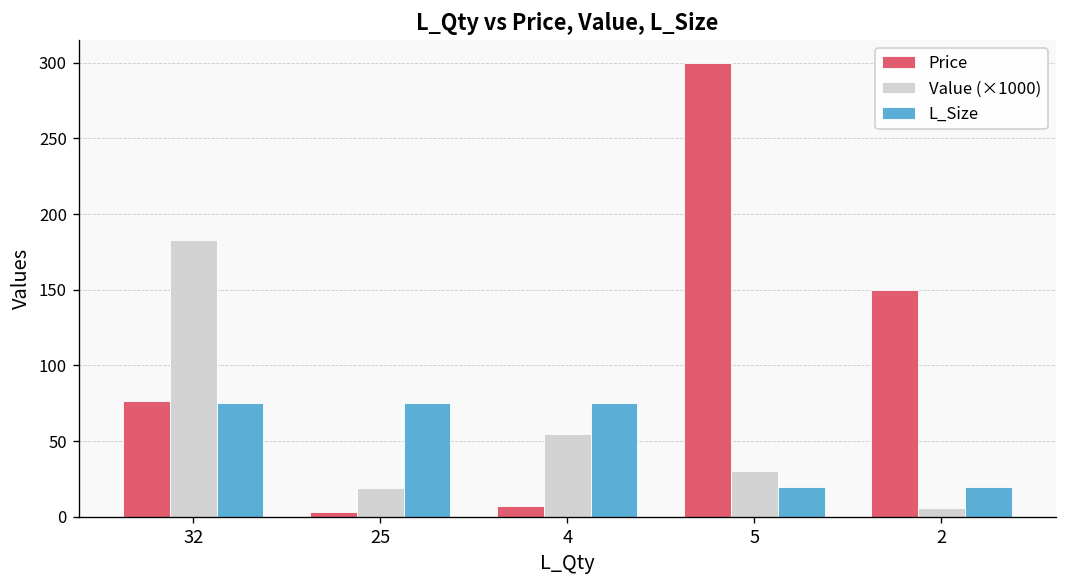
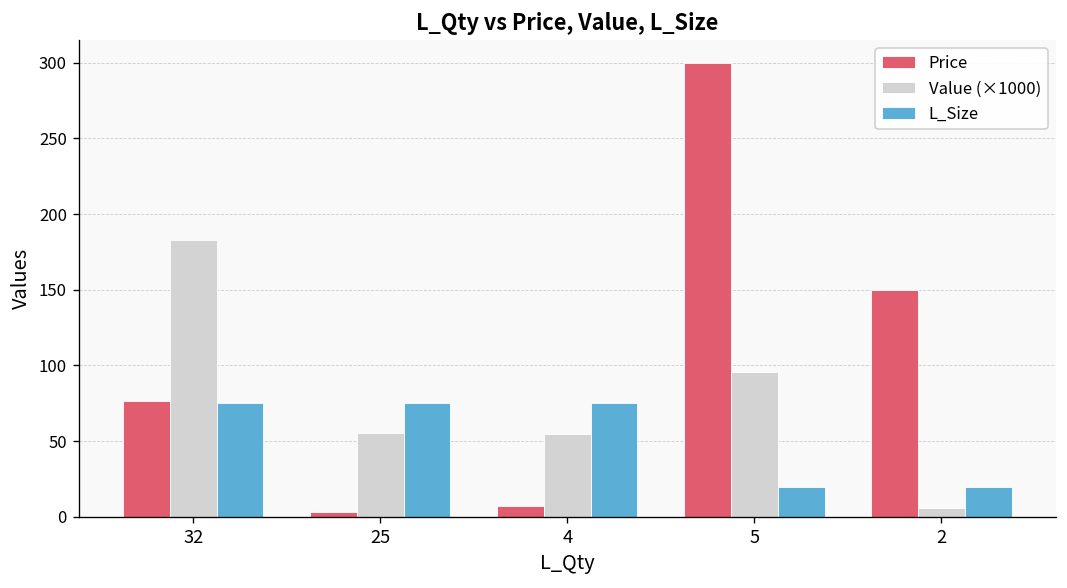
Value (×1000), 25: 19 -> 55
Value (×1000), 5: 30 -> 96
